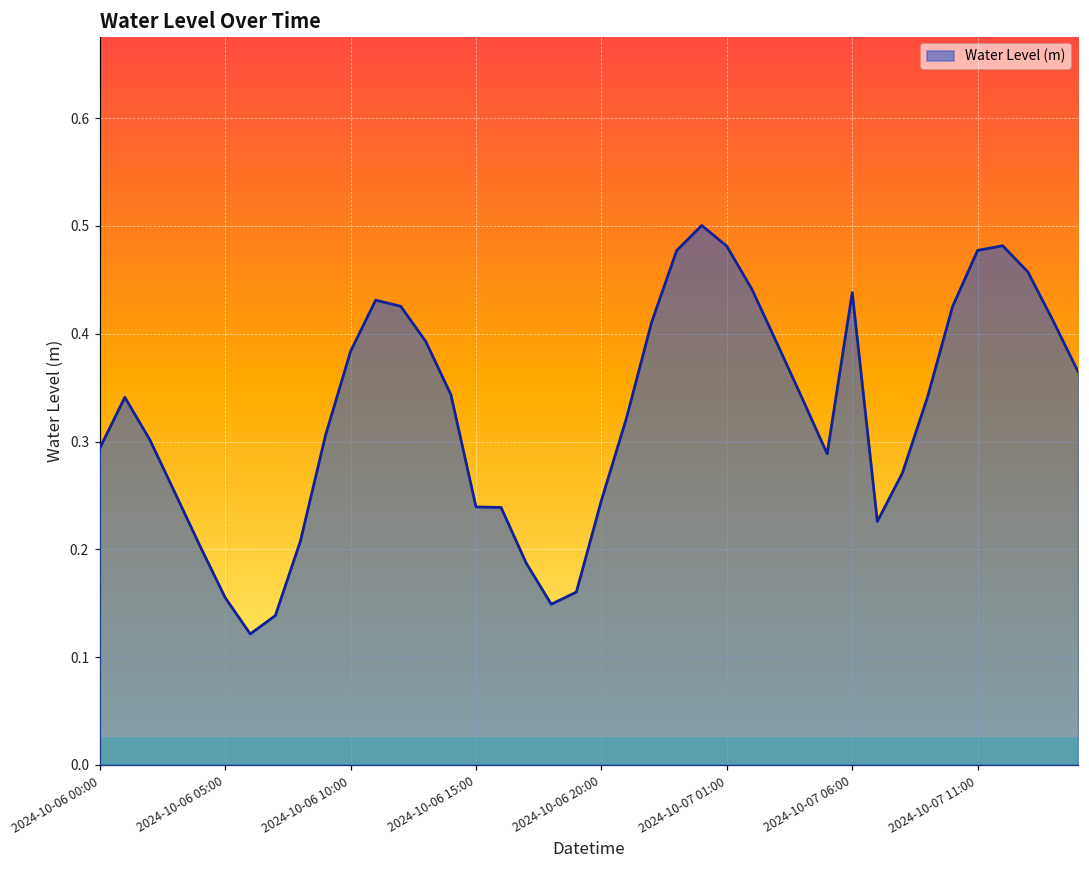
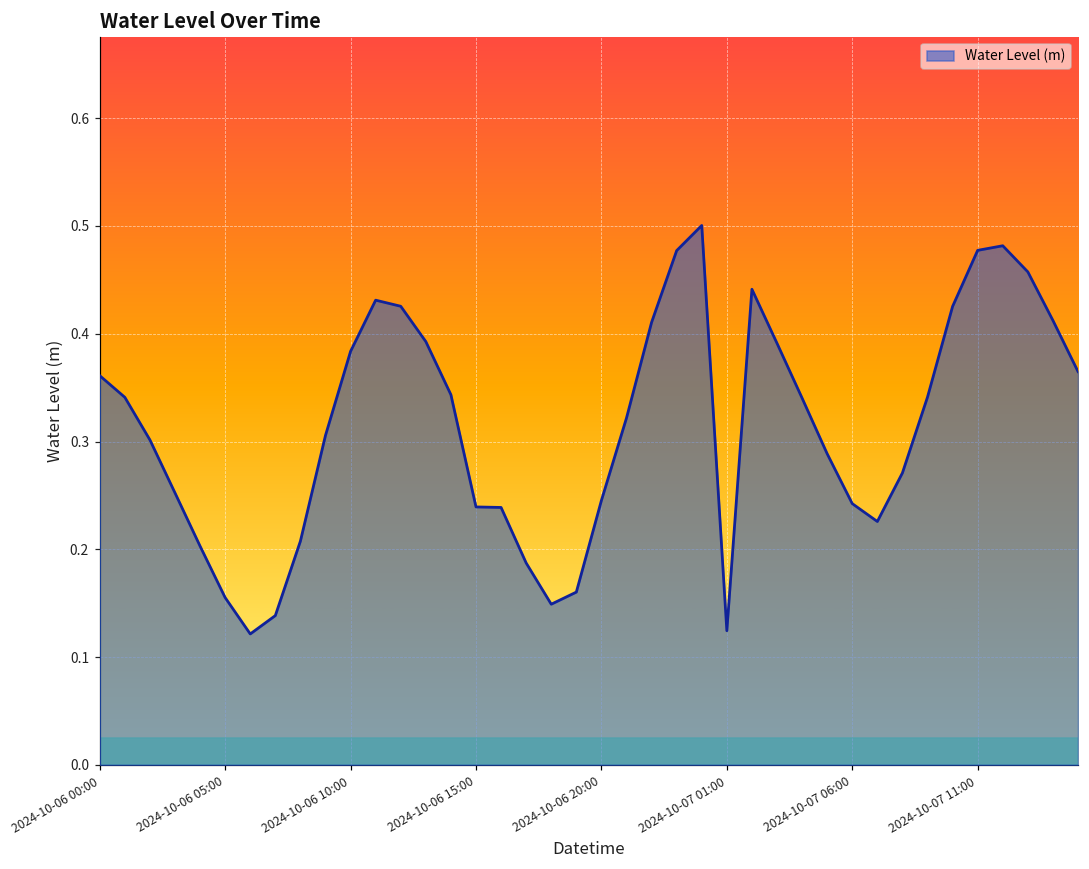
2024-10-06 00:00: 0.29 -> 0.36
2024-10-07 01:00: 0.48 -> 0.12
2024-10-07 06:00: 0.44 -> 0.24
